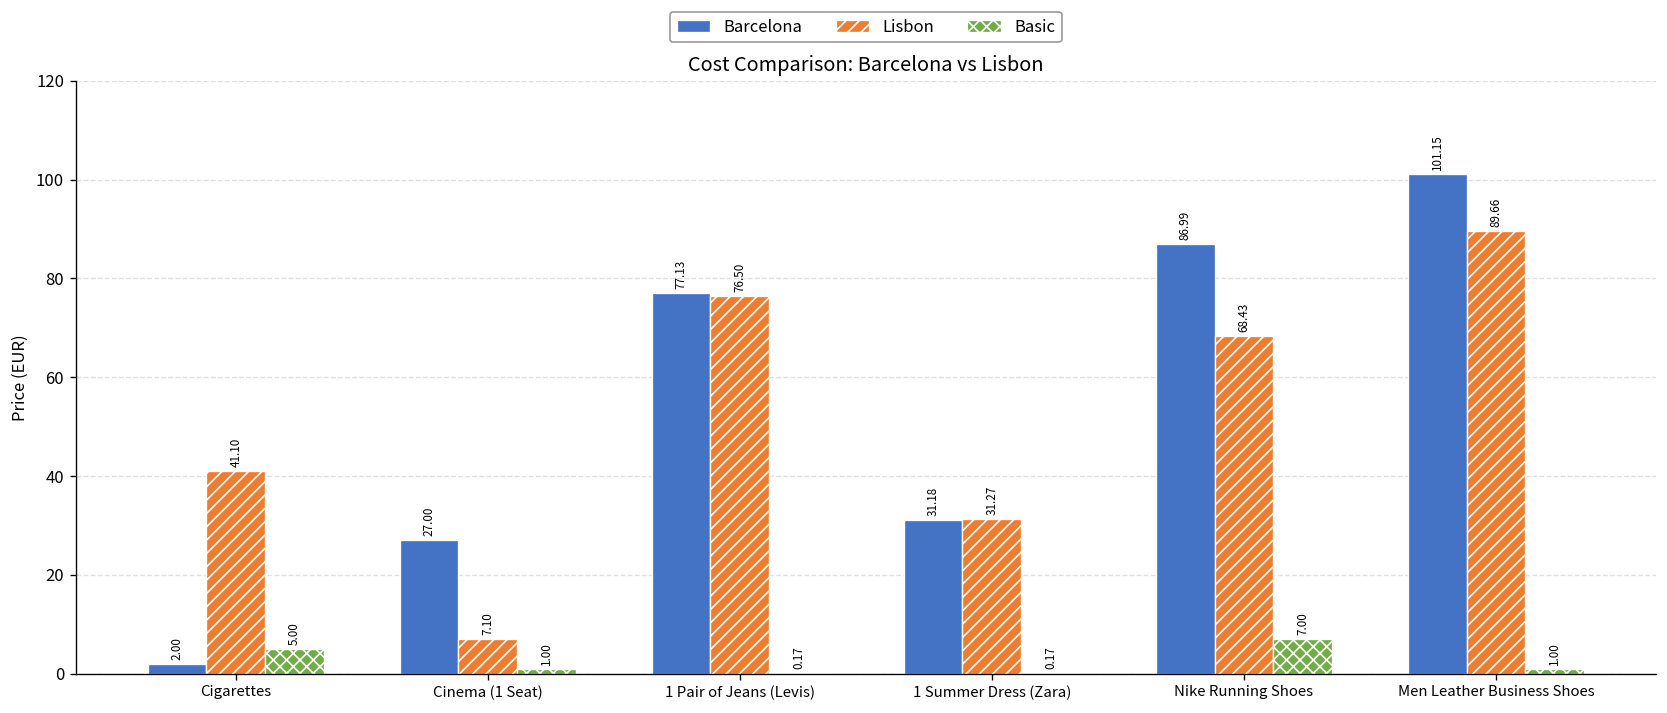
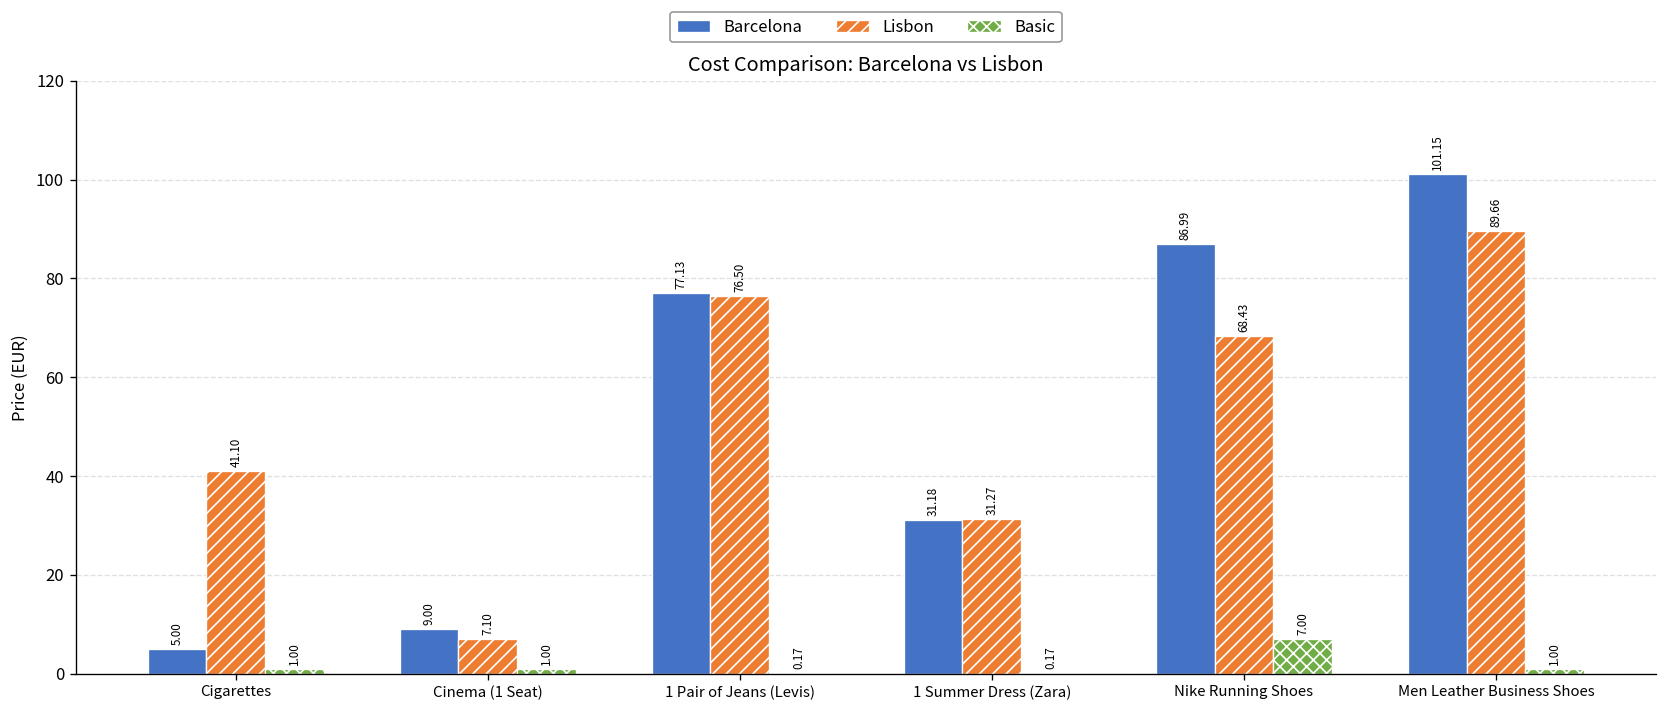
Barcelona, Cigarettes: 2.00 -> 5.00
Basic, Cigarettes: 5.00 -> 1.00
Barcelona, Cinema (1 Seat): 27.00 -> 9.00
